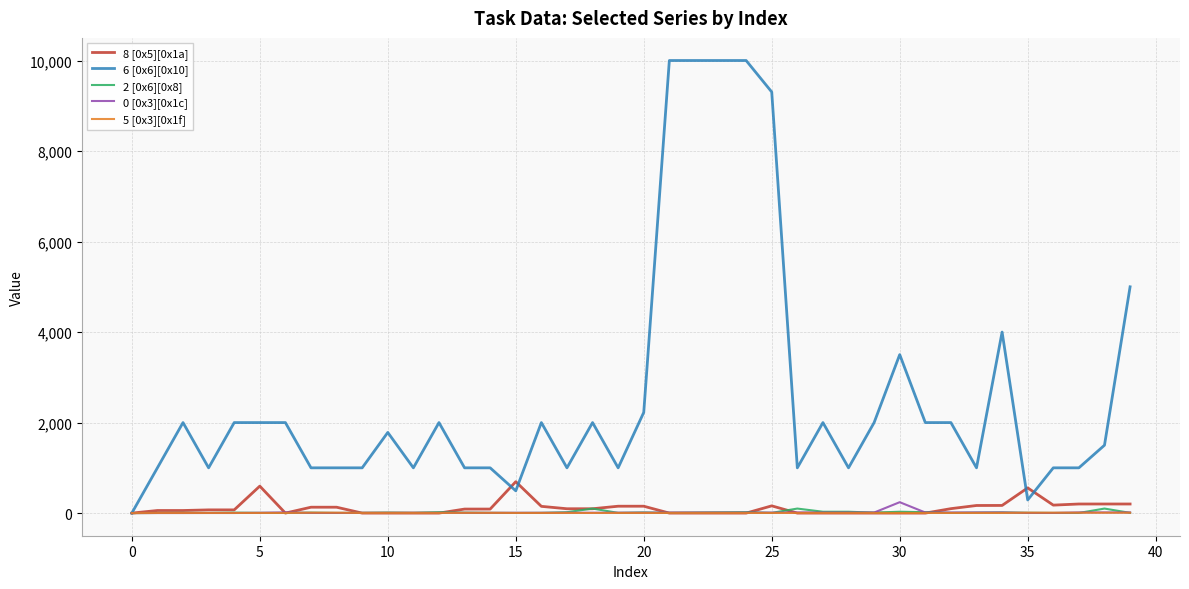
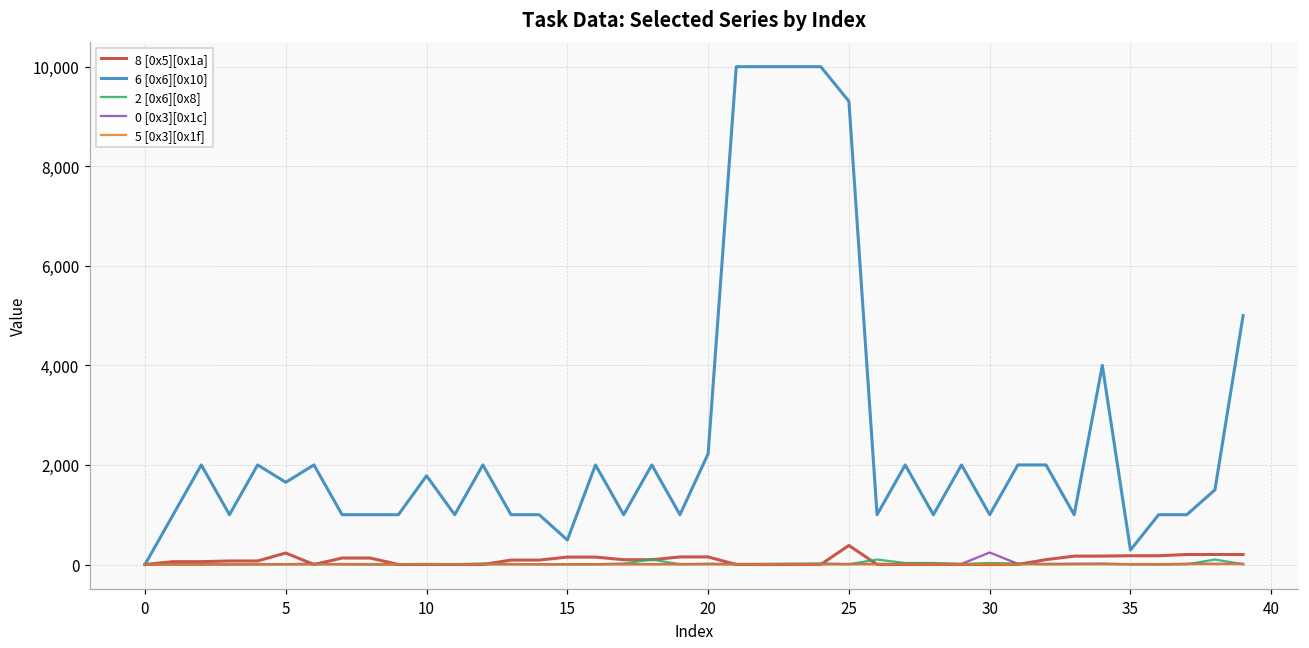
8 [0x5][0x1a], 5: 600 -> 200
6 [0x6][0x10], 5: 2,000 -> 1,700
8 [0x5][0x1a], 15: 700 -> 100
8 [0x5][0x1a], 25: 200 -> 400
6 [0x6][0x10], 30: 3,500 -> 1,000
8 [0x5][0x1a], 35: 600 -> 200
